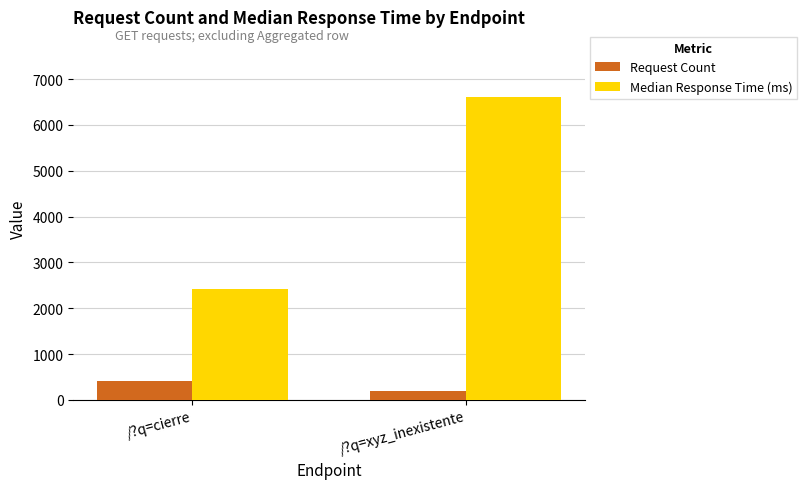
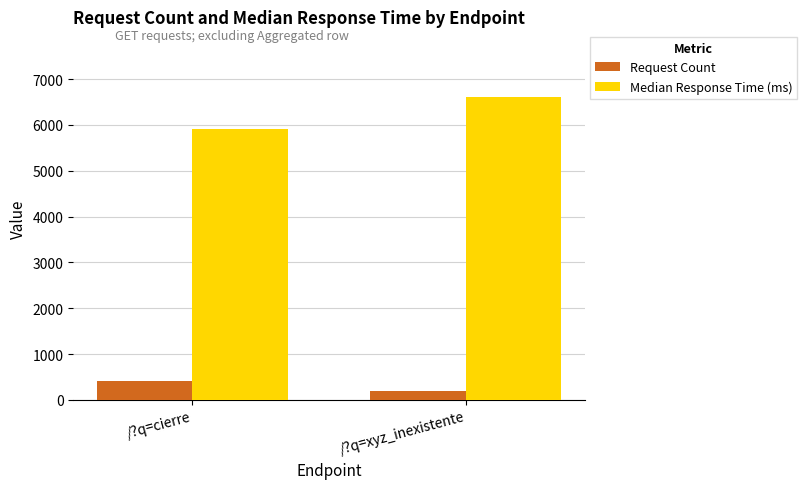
Median Response Time (ms), /?q=cierre: 2400 -> 5900
